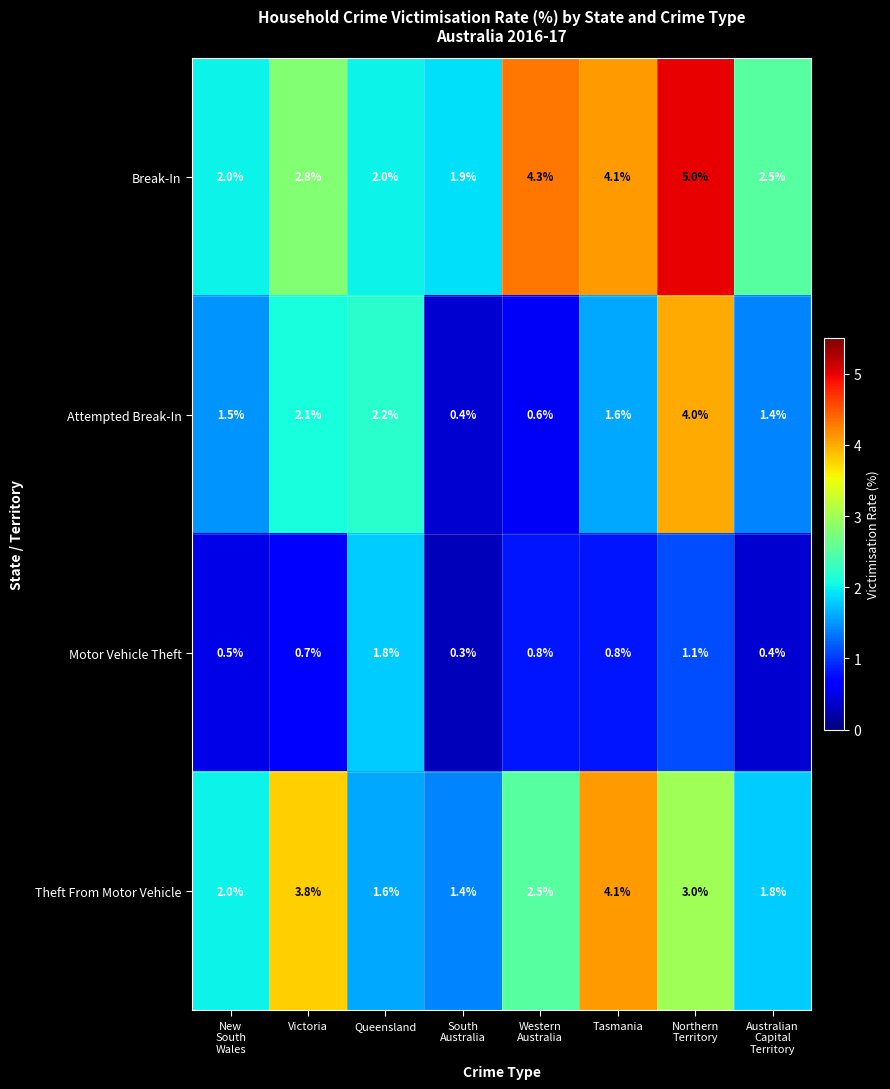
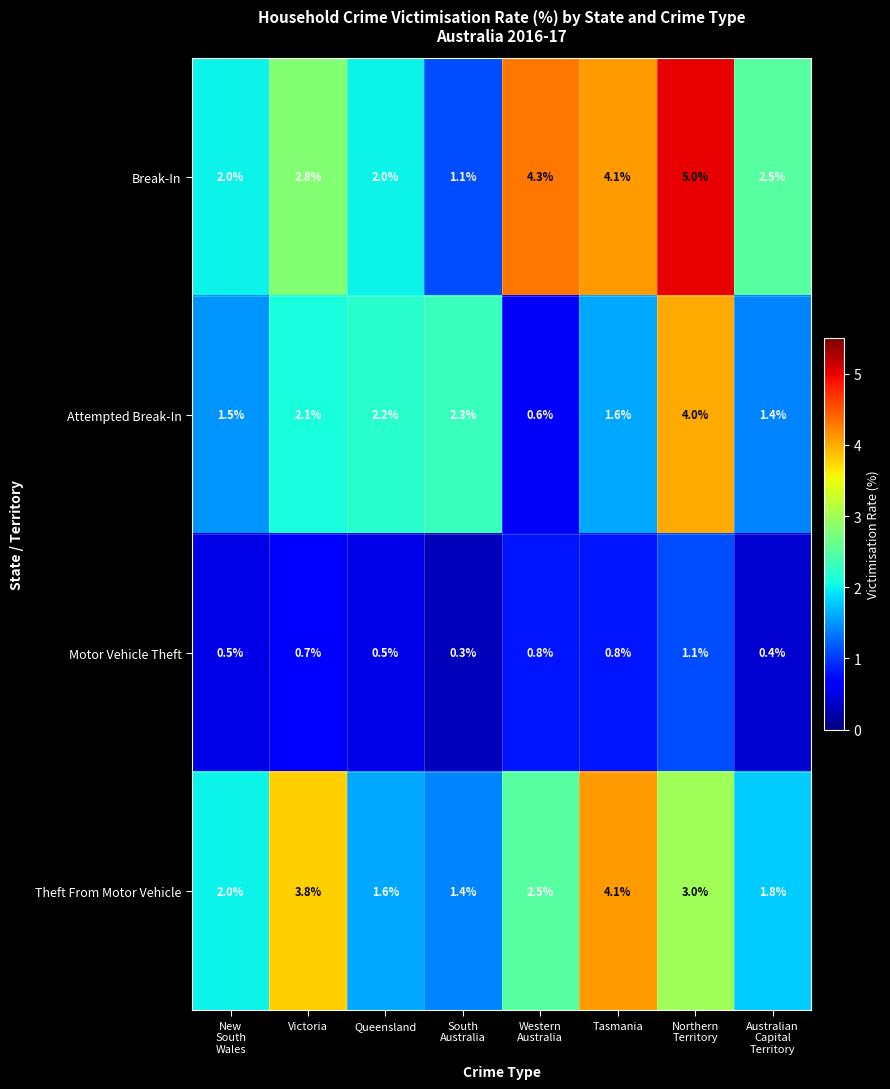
Break-In, South Australia: 1.9% -> 1.1%
Attempted Break-In, South Australia: 0.4% -> 2.3%
Motor Vehicle Theft, Queensland: 1.8% -> 0.5%
